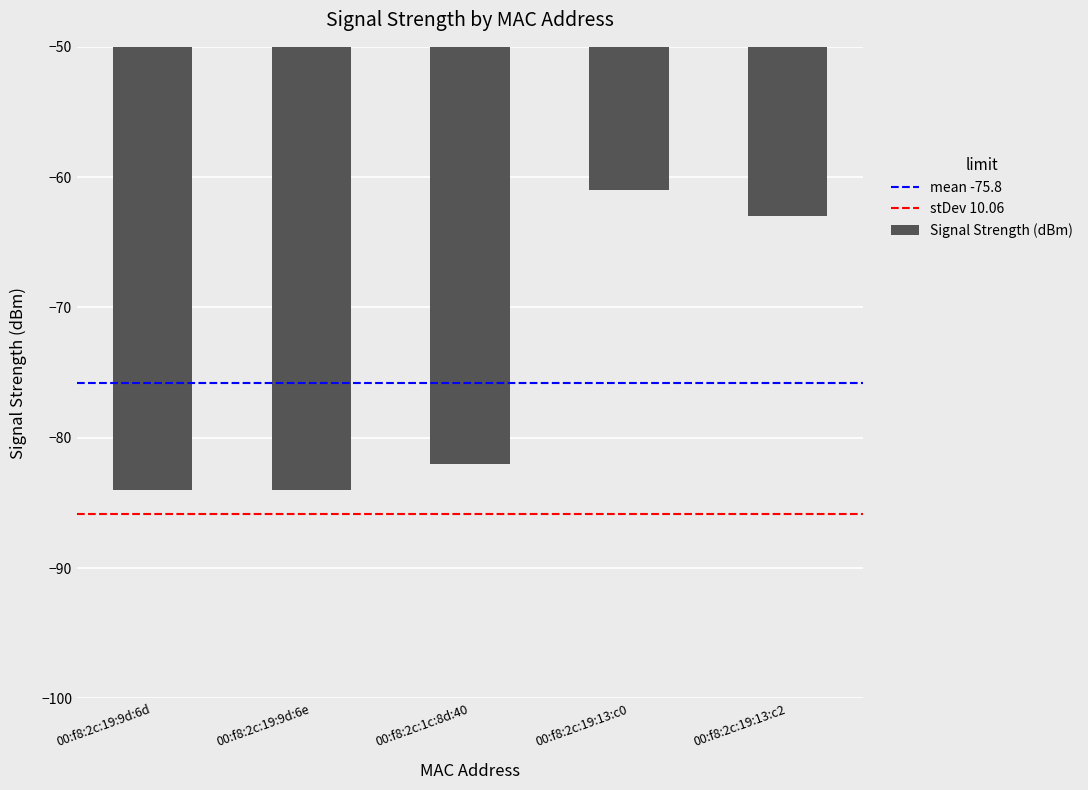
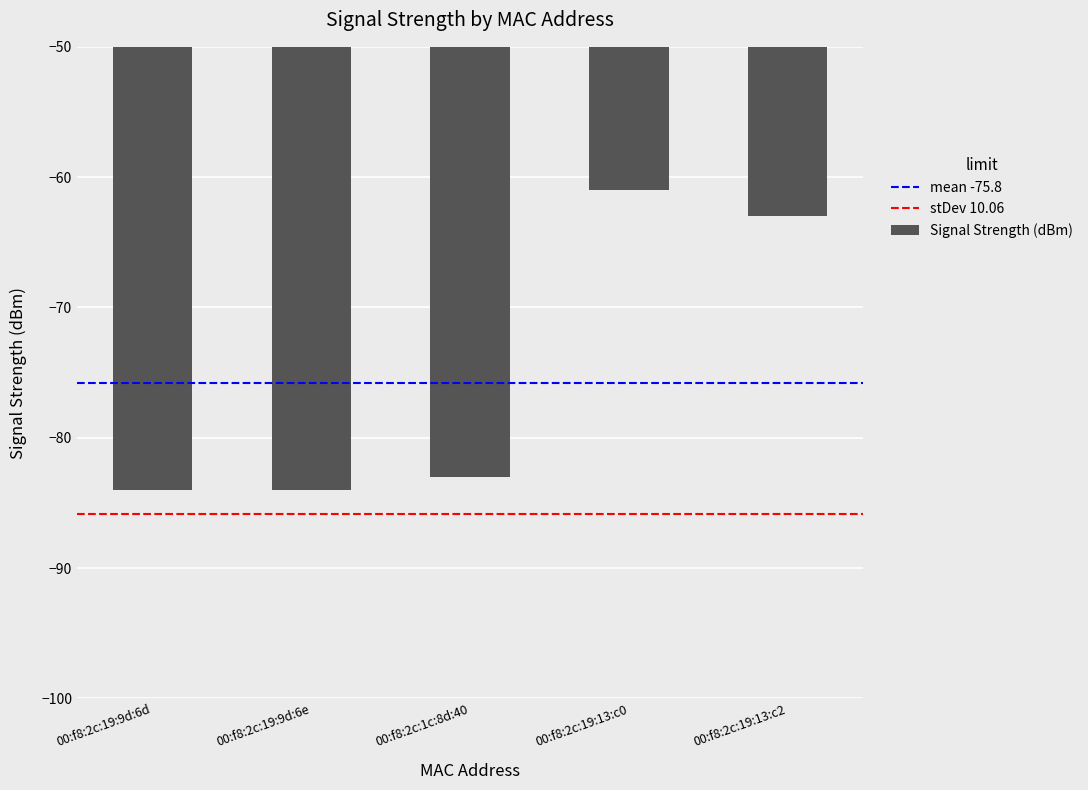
00:f8:2c:1c:8d:40: -82 -> -83
